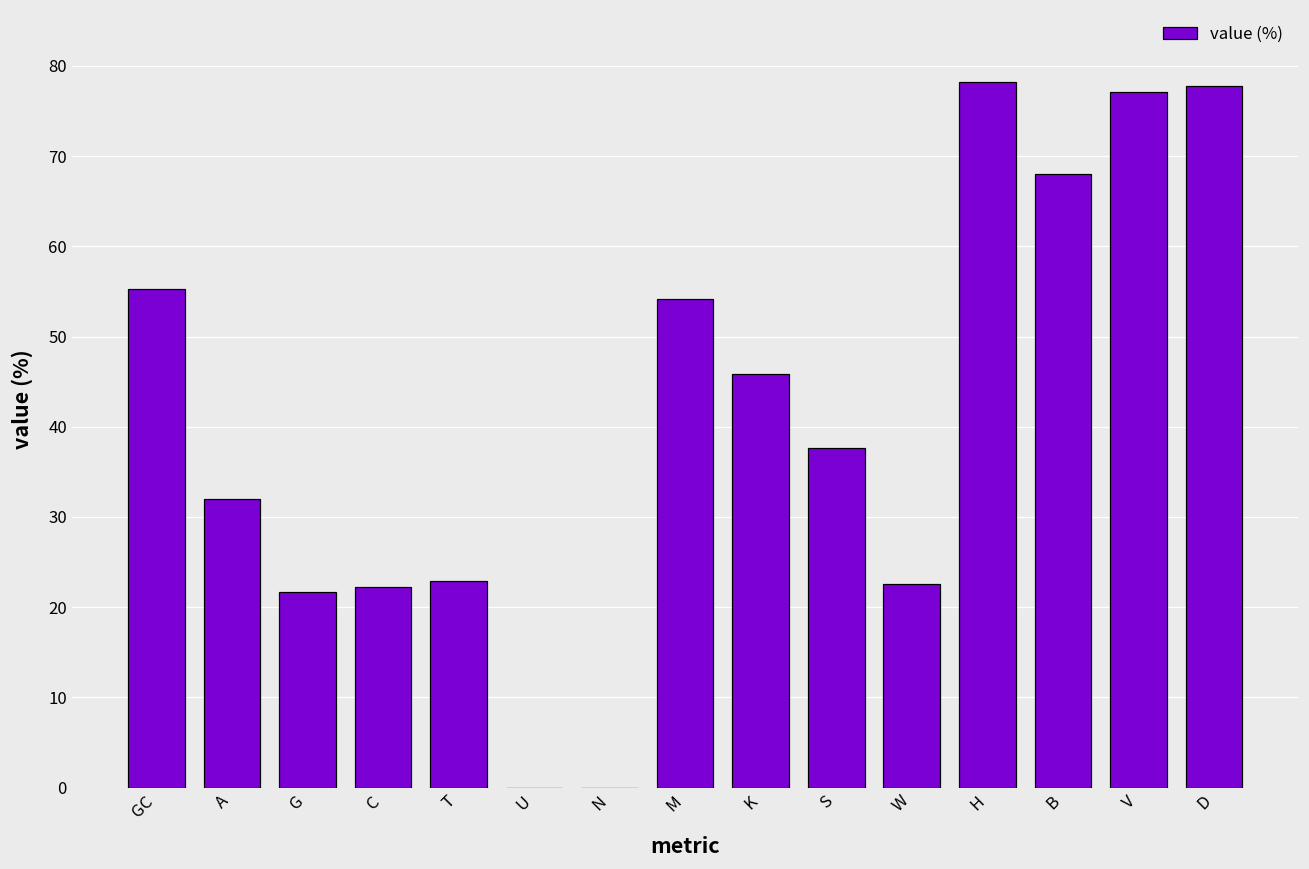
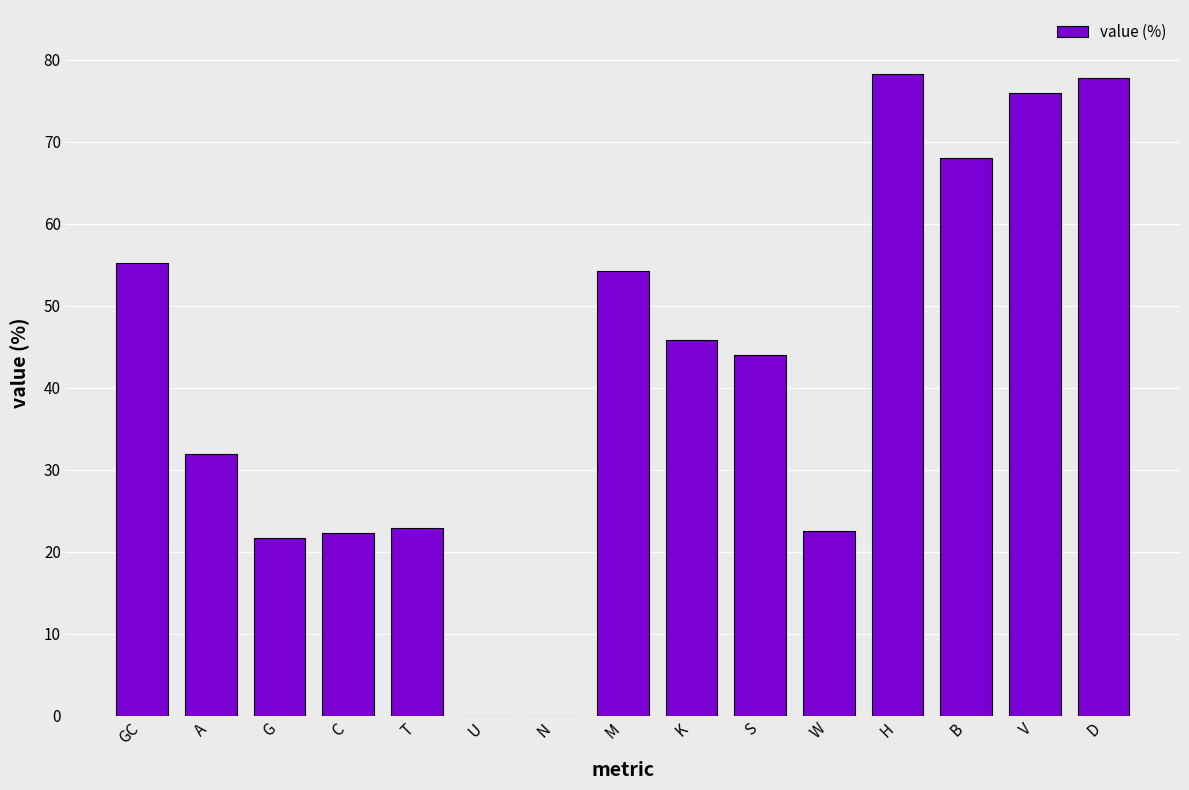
S: 38 -> 44
V: 77 -> 76
